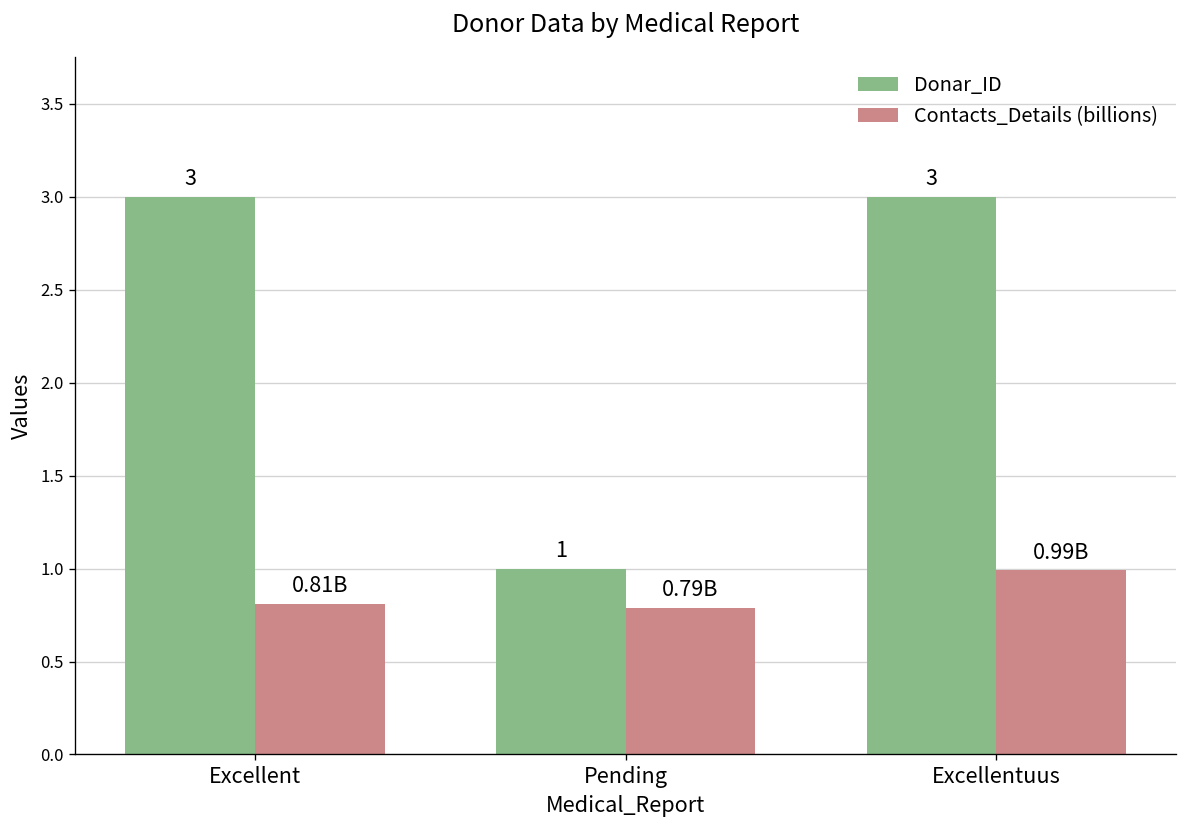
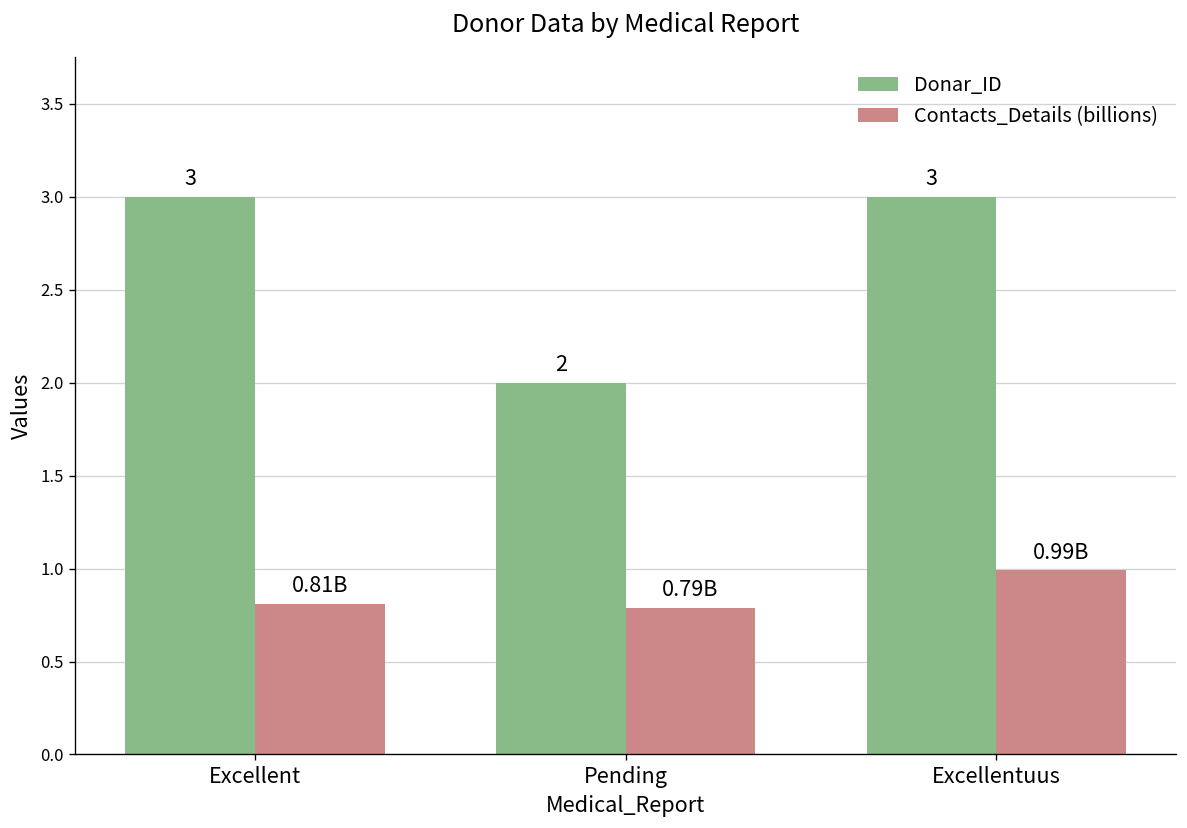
Donar_ID, Pending: 1 -> 2
